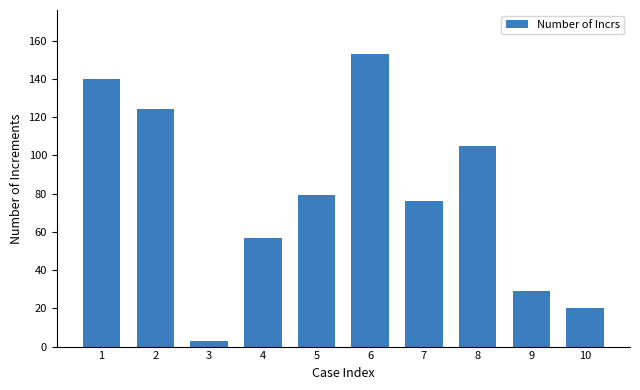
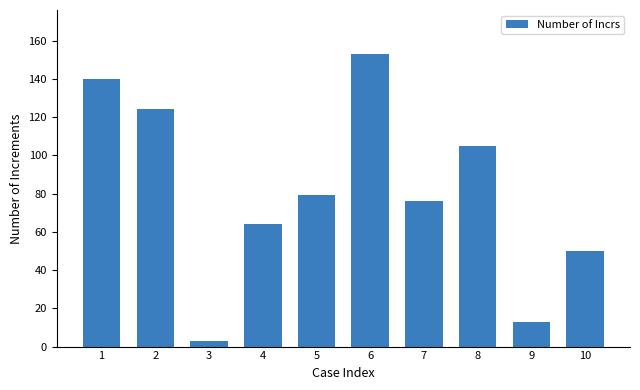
4: 57 -> 64
9: 29 -> 13
10: 20 -> 50
